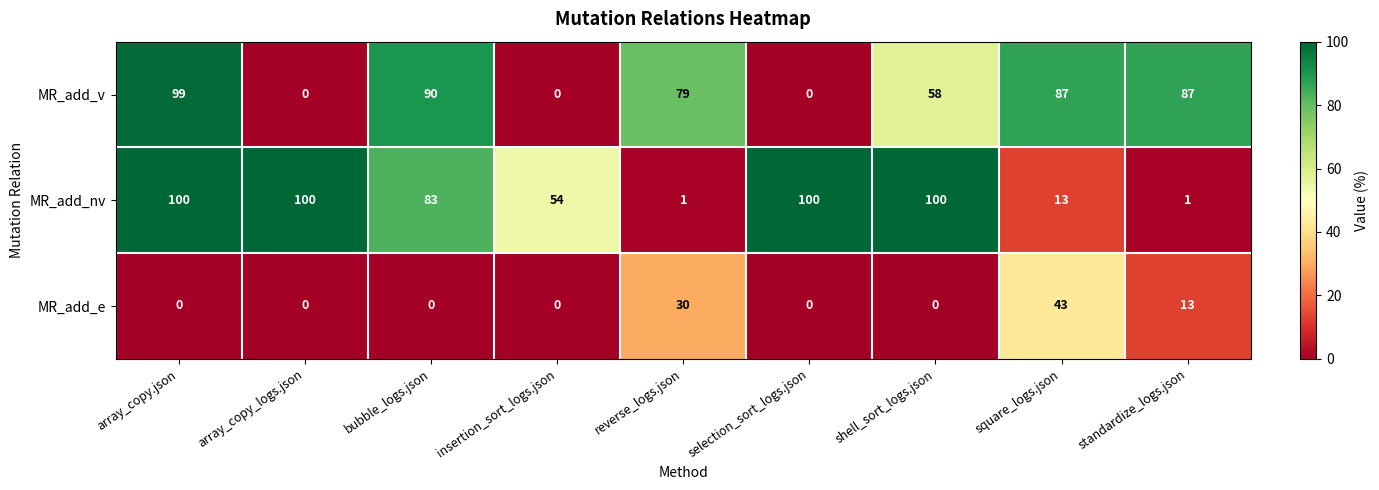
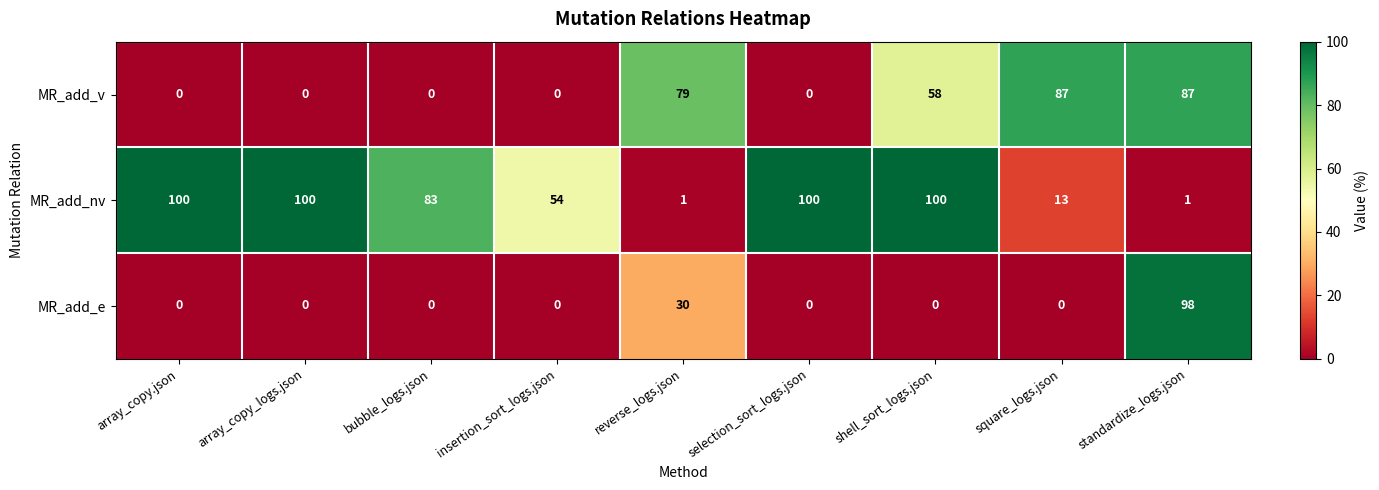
MR_add_v, array_copy.json: 99 -> 0
MR_add_v, bubble_logs.json: 90 -> 0
MR_add_e, square_logs.json: 43 -> 0
MR_add_e, standardize_logs.json: 13 -> 98
